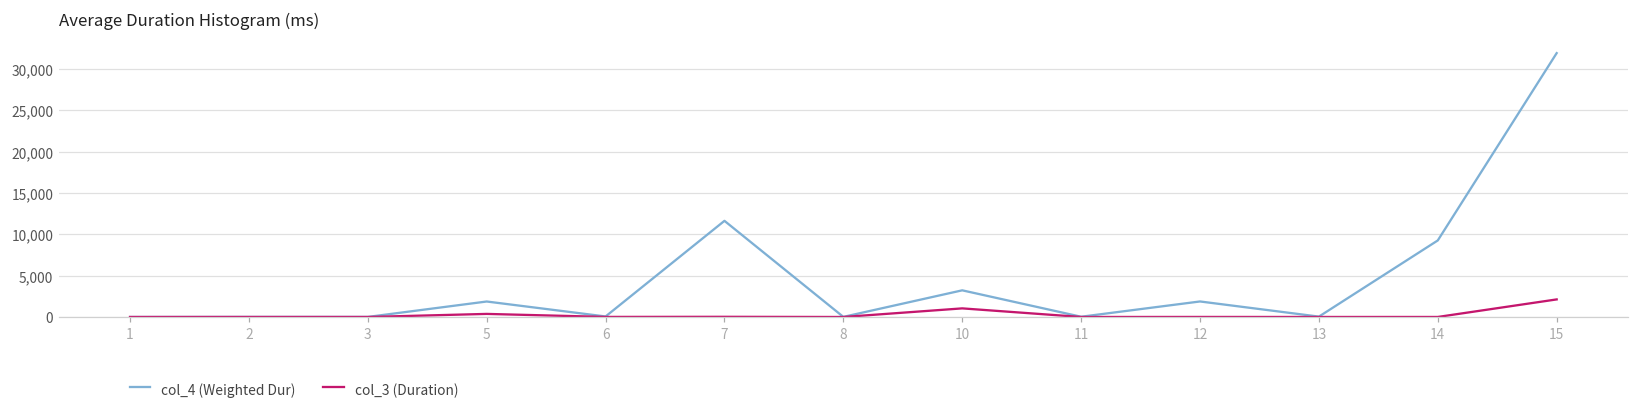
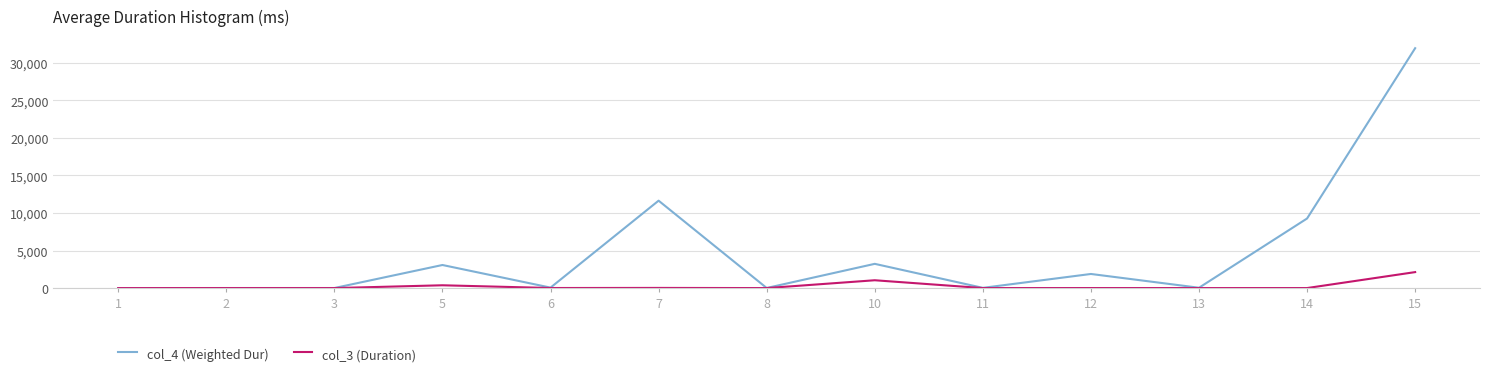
col_4 (Weighted Dur), 5: 2,000 -> 3,000
